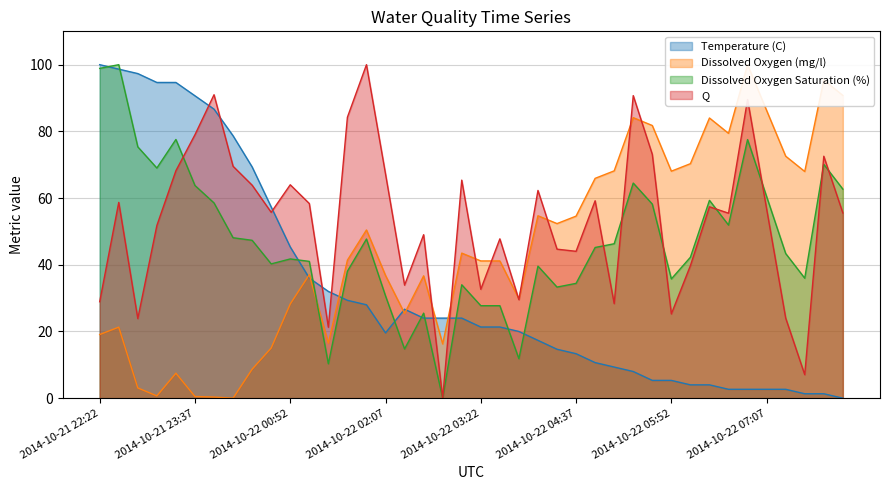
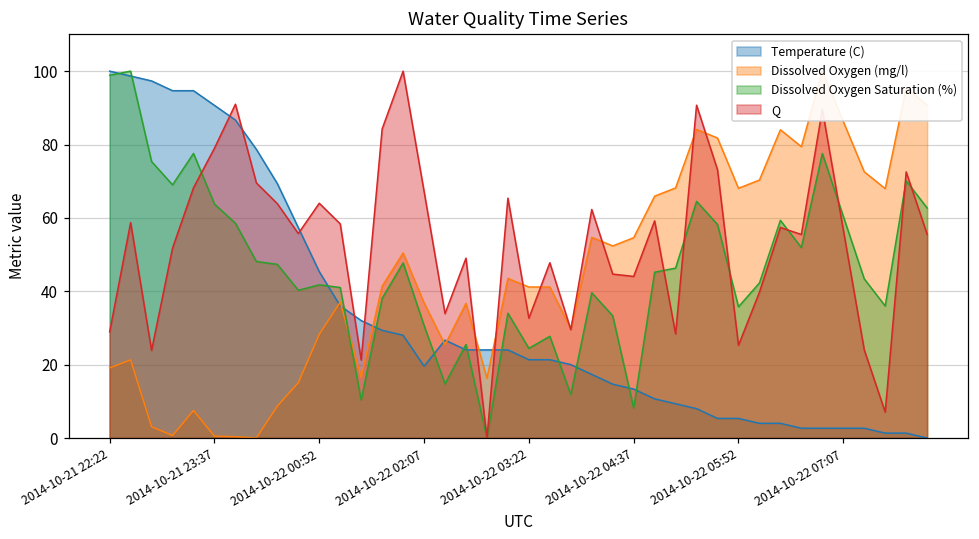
Dissolved Oxygen Saturation (%), 2014-10-22 03:22: 28 -> 24
Dissolved Oxygen Saturation (%), 2014-10-22 04:37: 34 -> 8
